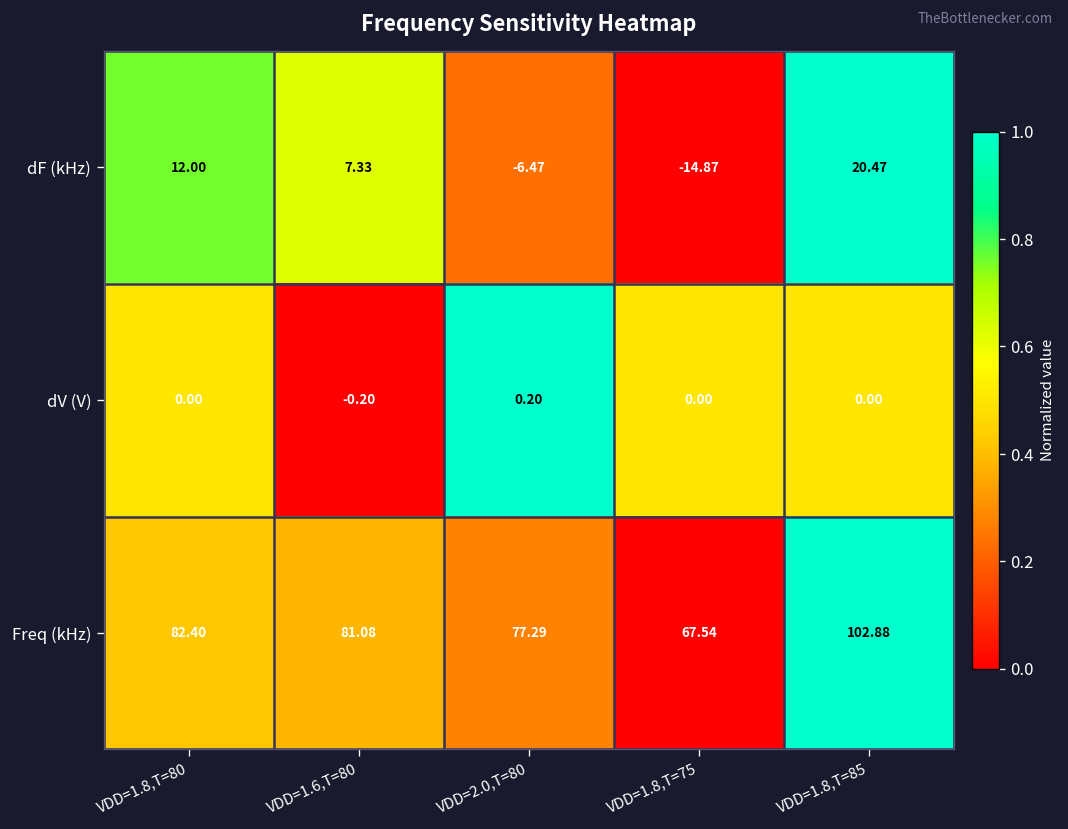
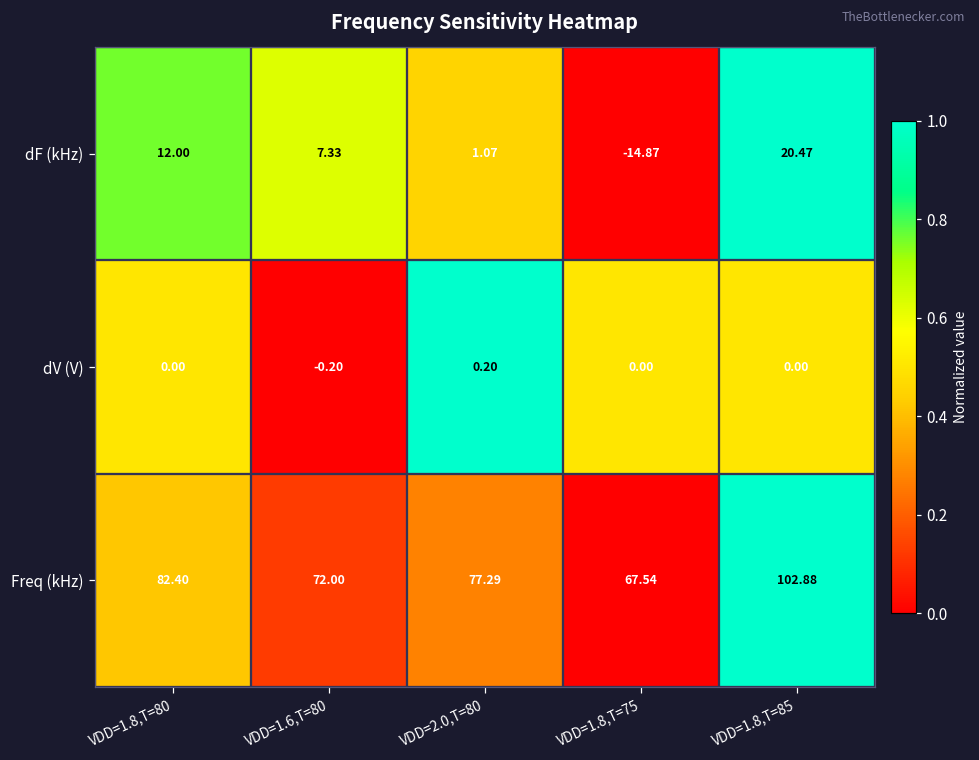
dF (kHz), VDD=2.0,T=80: -6.47 -> 1.07
Freq (kHz), VDD=1.6,T=80: 81.08 -> 72.00
